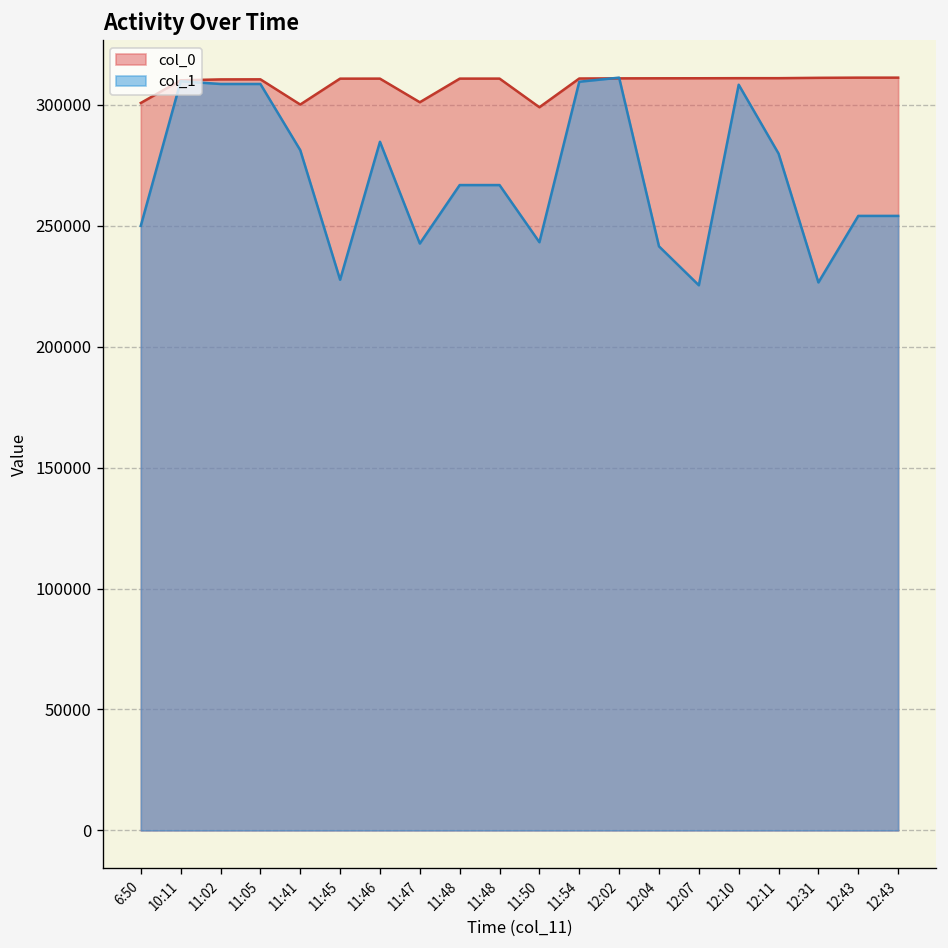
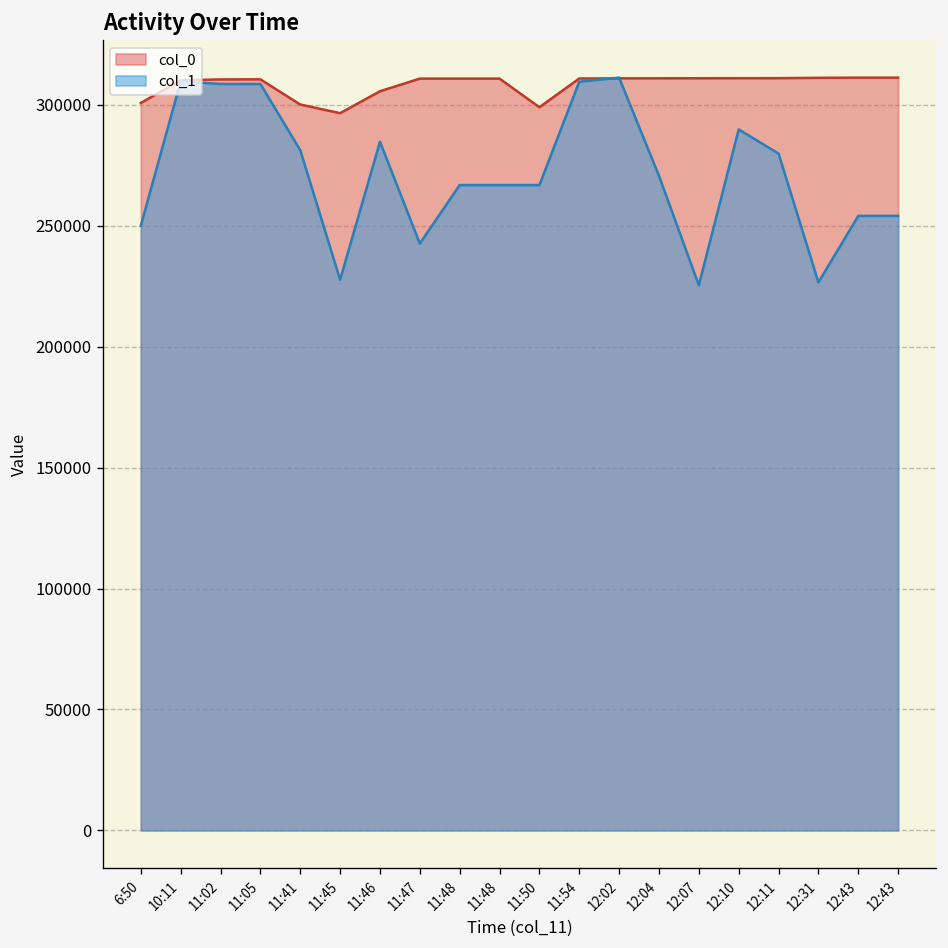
col_0, 11:45: 311000 -> 297000
col_0, 11:46: 311000 -> 306000
col_0, 11:47: 301000 -> 311000
col_1, 11:50: 243000 -> 267000
col_1, 12:04: 241000 -> 271000
col_1, 12:10: 308000 -> 290000
